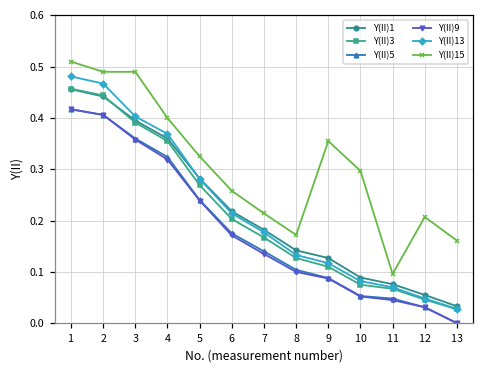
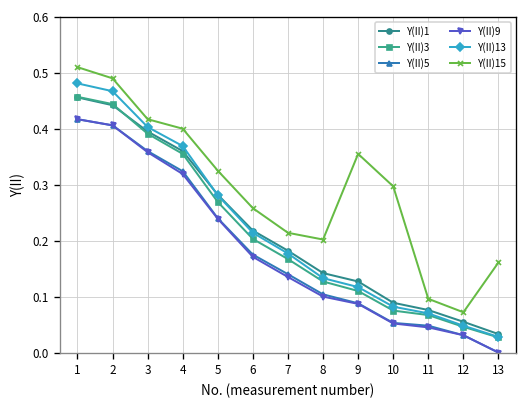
Y(II)15, 3: 0.49 -> 0.42
Y(II)15, 8: 0.17 -> 0.20
Y(II)15, 12: 0.21 -> 0.07
